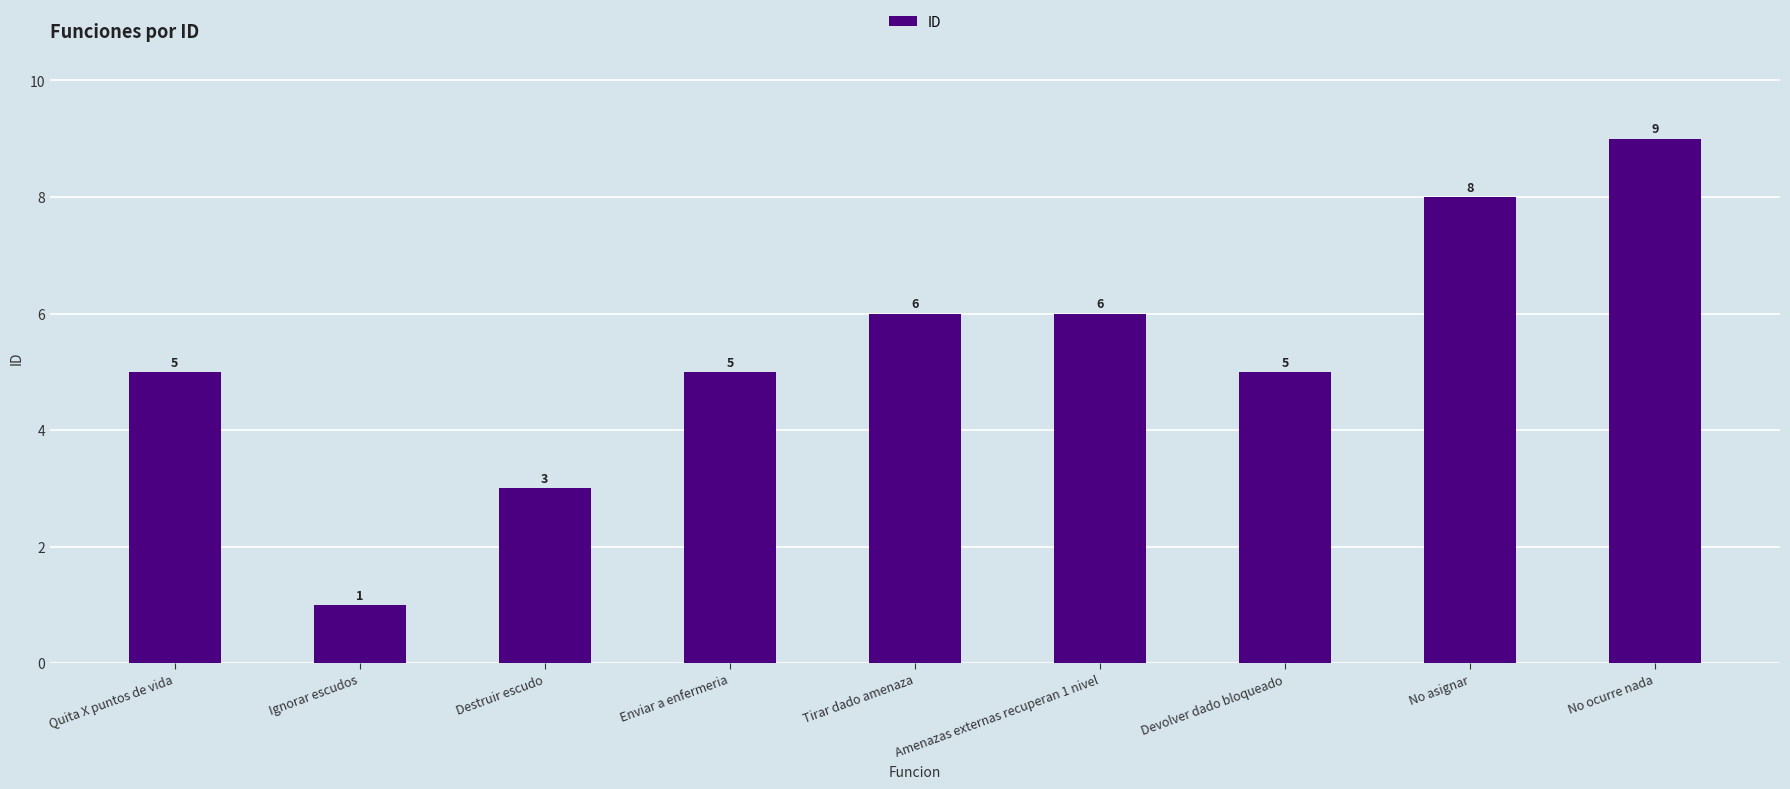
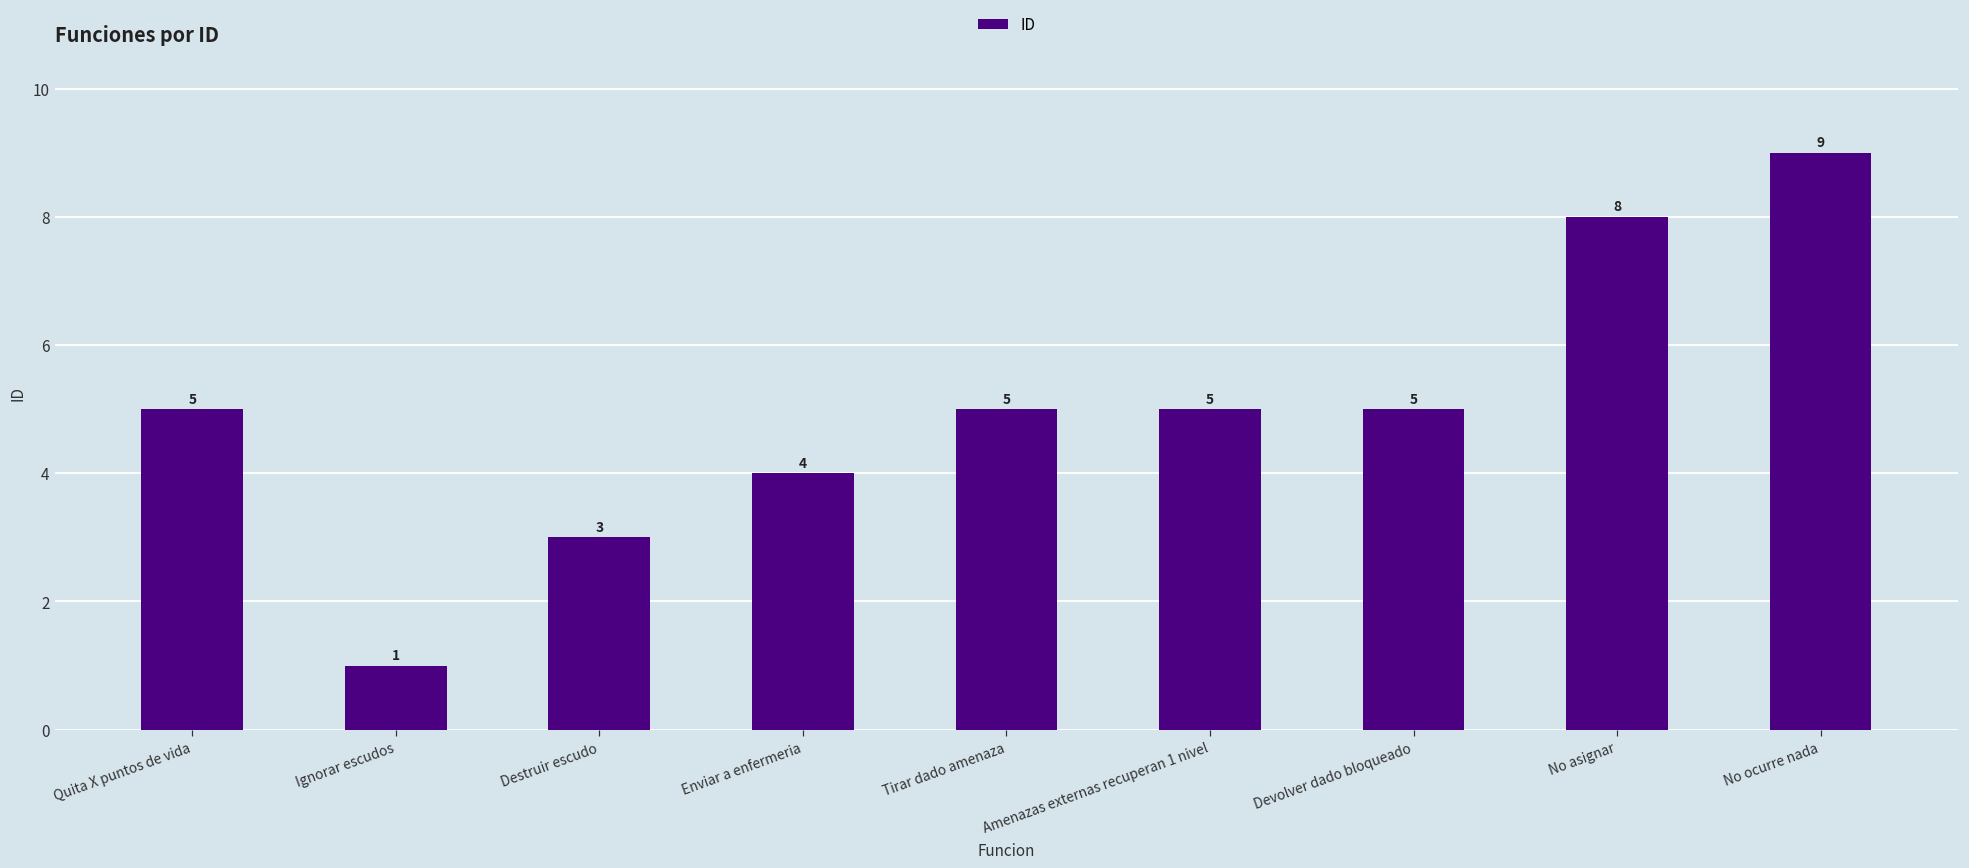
Enviar a enfermeria: 5 -> 4
Tirar dado amenaza: 6 -> 5
Amenazas externas recuperan 1 nivel: 6 -> 5
